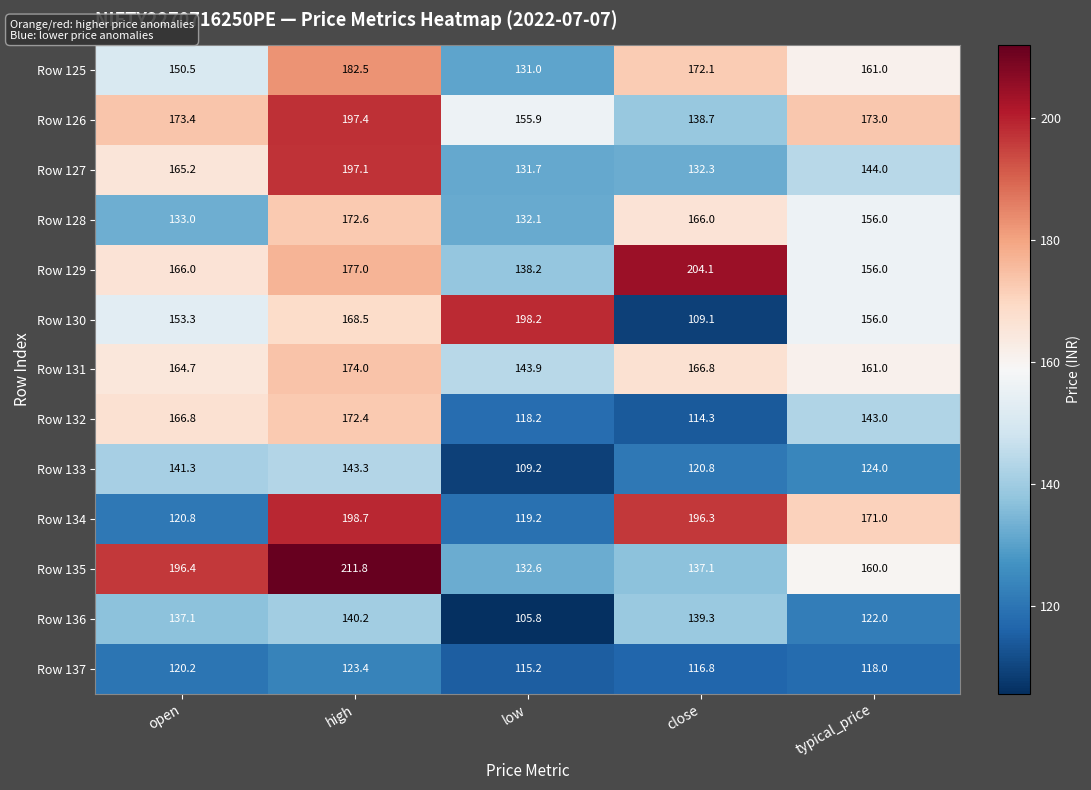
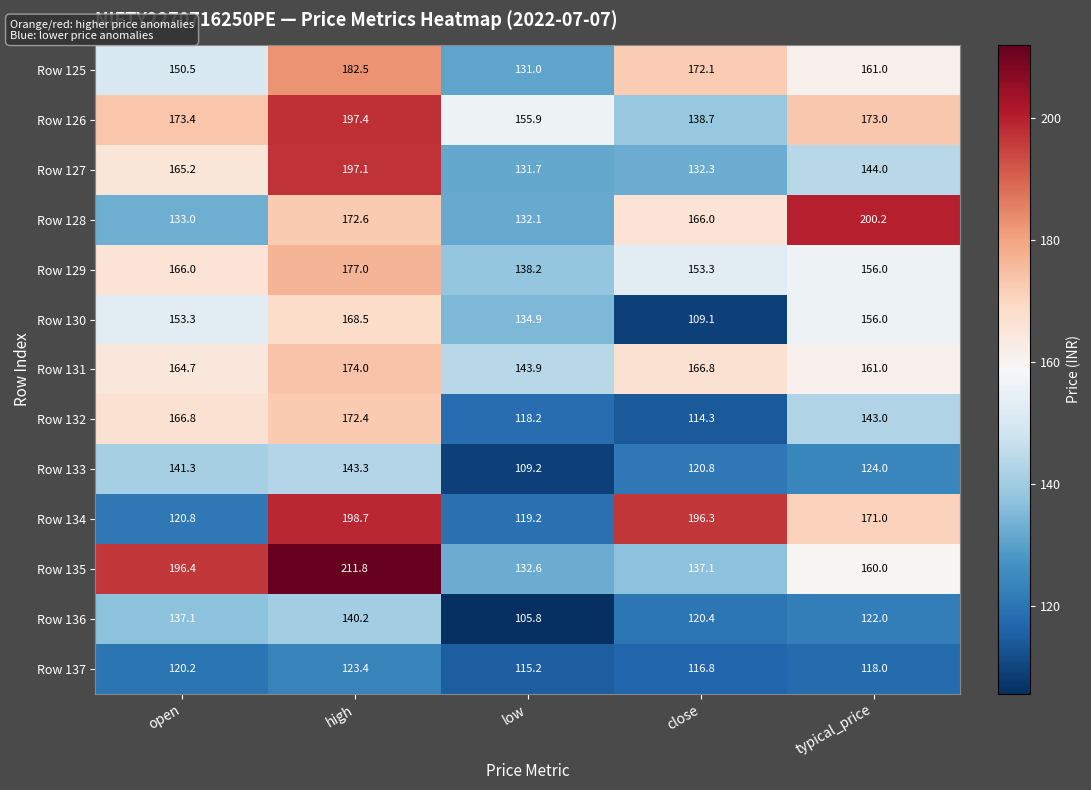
Row 128, typical_price: 156.0 -> 200.2
Row 129, close: 204.1 -> 153.3
Row 130, low: 198.2 -> 134.9
Row 136, close: 139.3 -> 120.4
